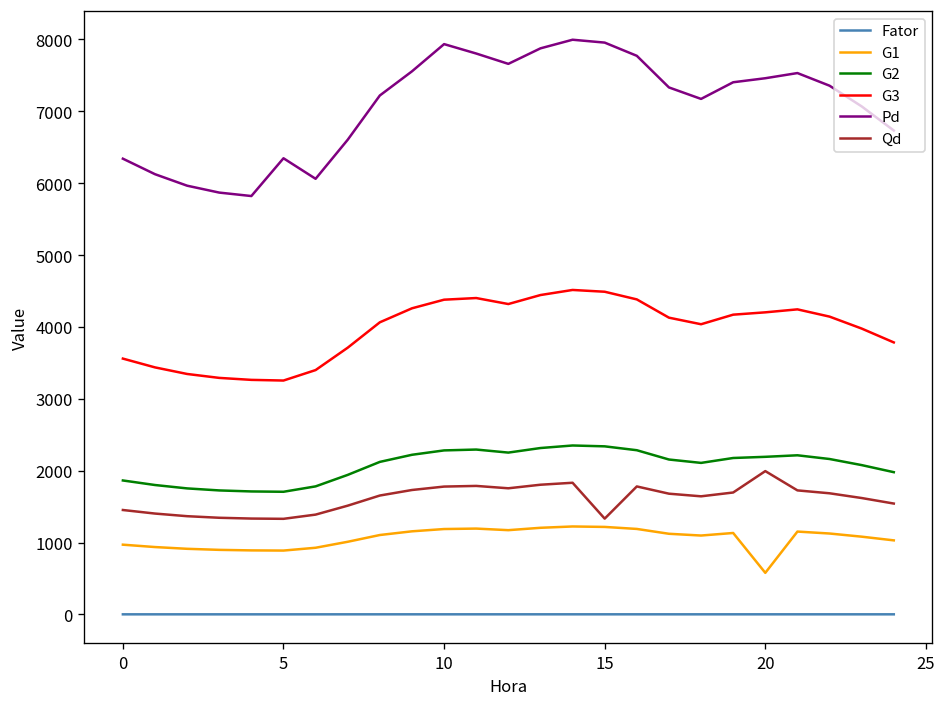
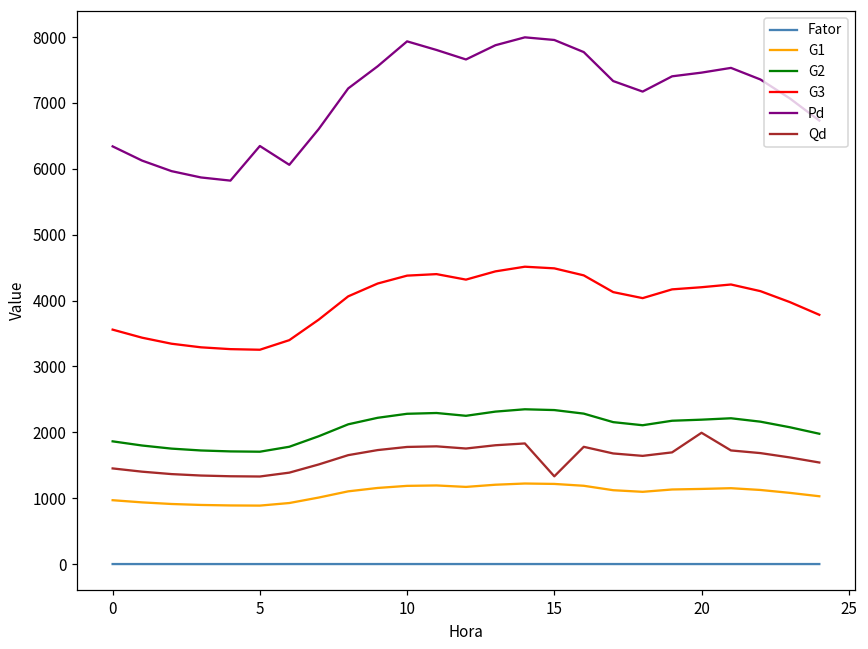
G1, 20: 600 -> 1100
